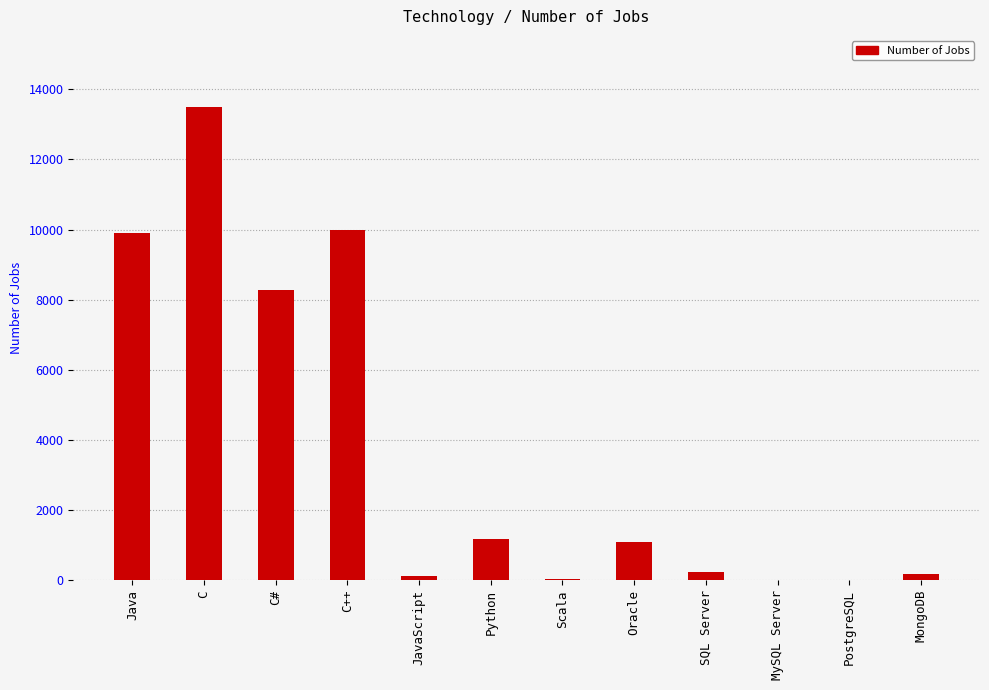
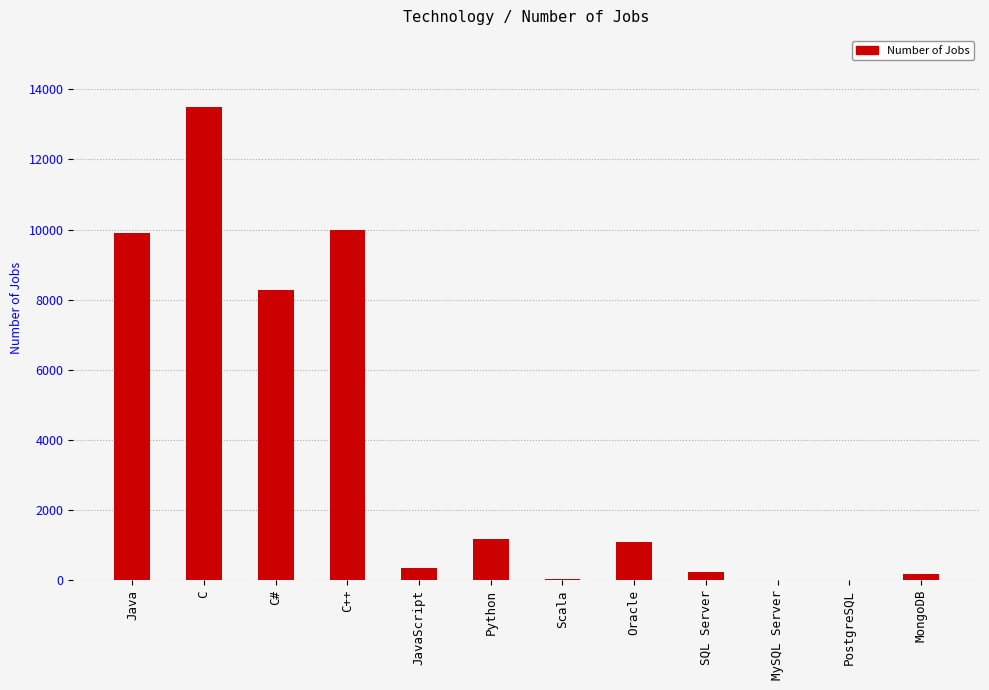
JavaScript: 100 -> 400
